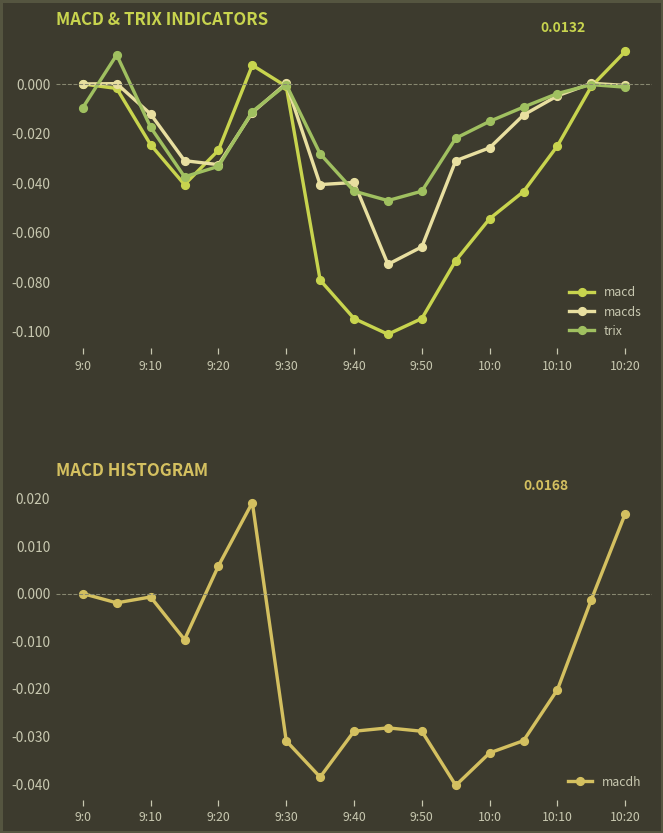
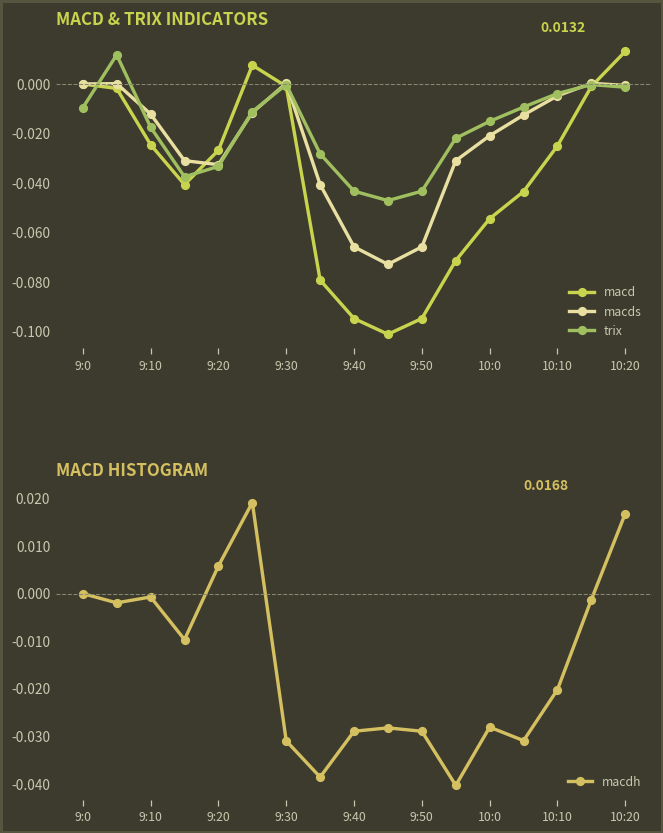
MACD & TRIX INDICATORS, macds, 9:40: -0.040 -> -0.066
MACD & TRIX INDICATORS, macds, 10:0: -0.026 -> -0.021
MACD HISTOGRAM, 10:0: -0.034 -> -0.028
